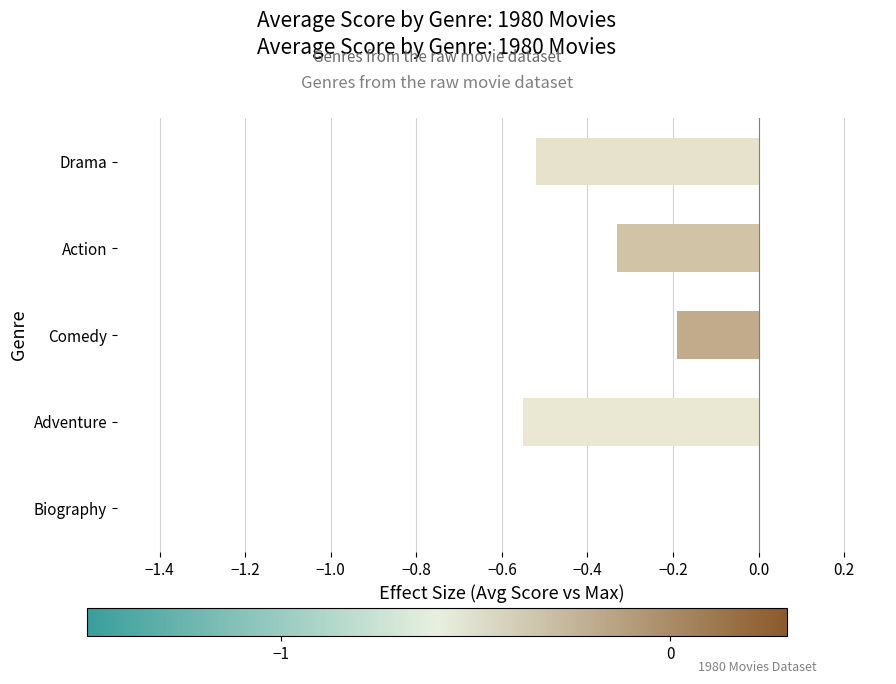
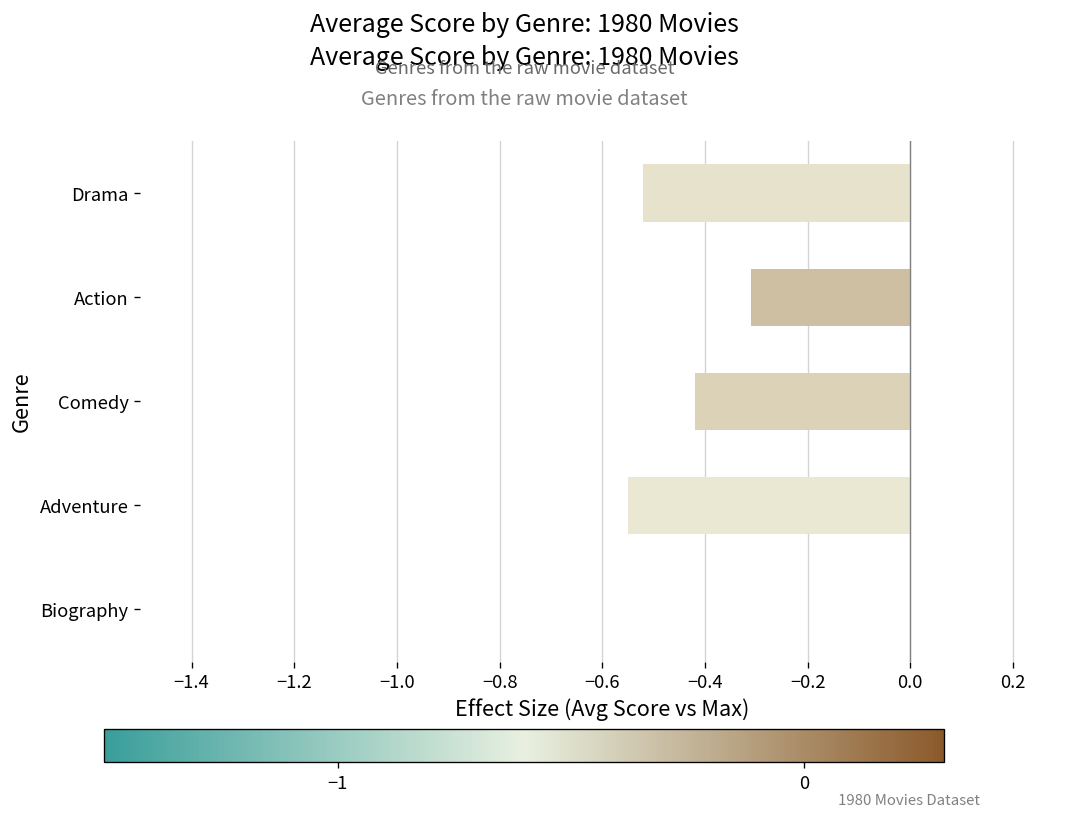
Action: -0.33 -> -0.31
Comedy: -0.19 -> -0.42
